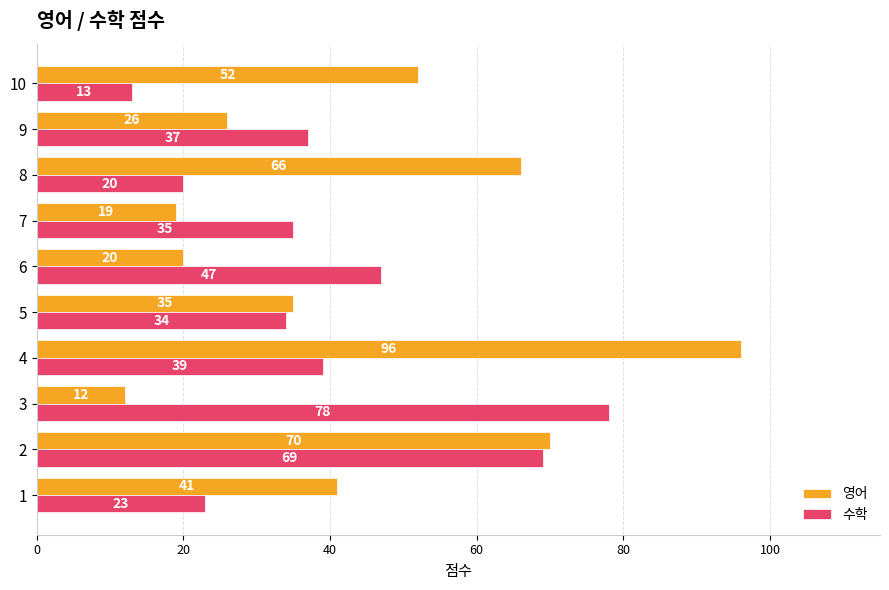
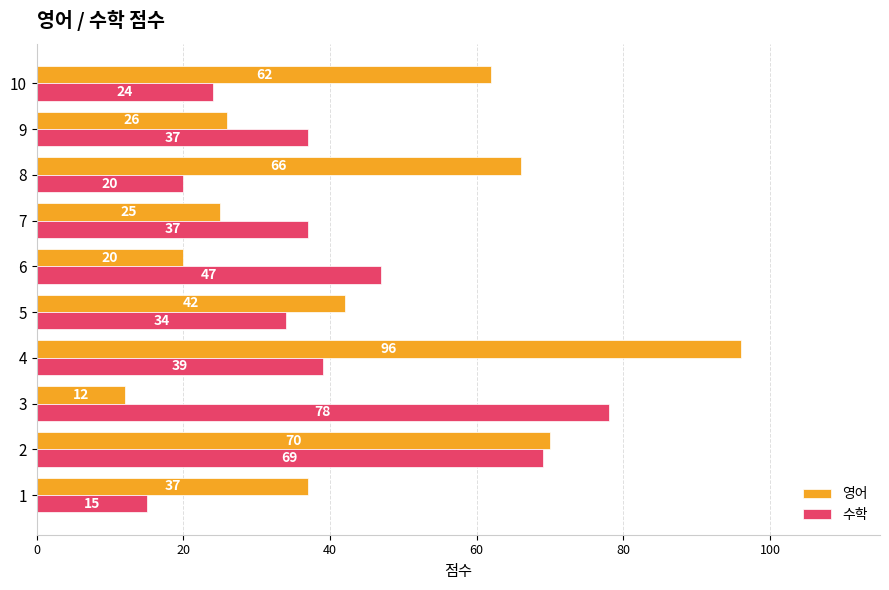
영어, 10: 52 -> 62
수학, 10: 13 -> 24
영어, 7: 19 -> 25
수학, 7: 35 -> 37
영어, 5: 35 -> 42
영어, 1: 41 -> 37
수학, 1: 23 -> 15
